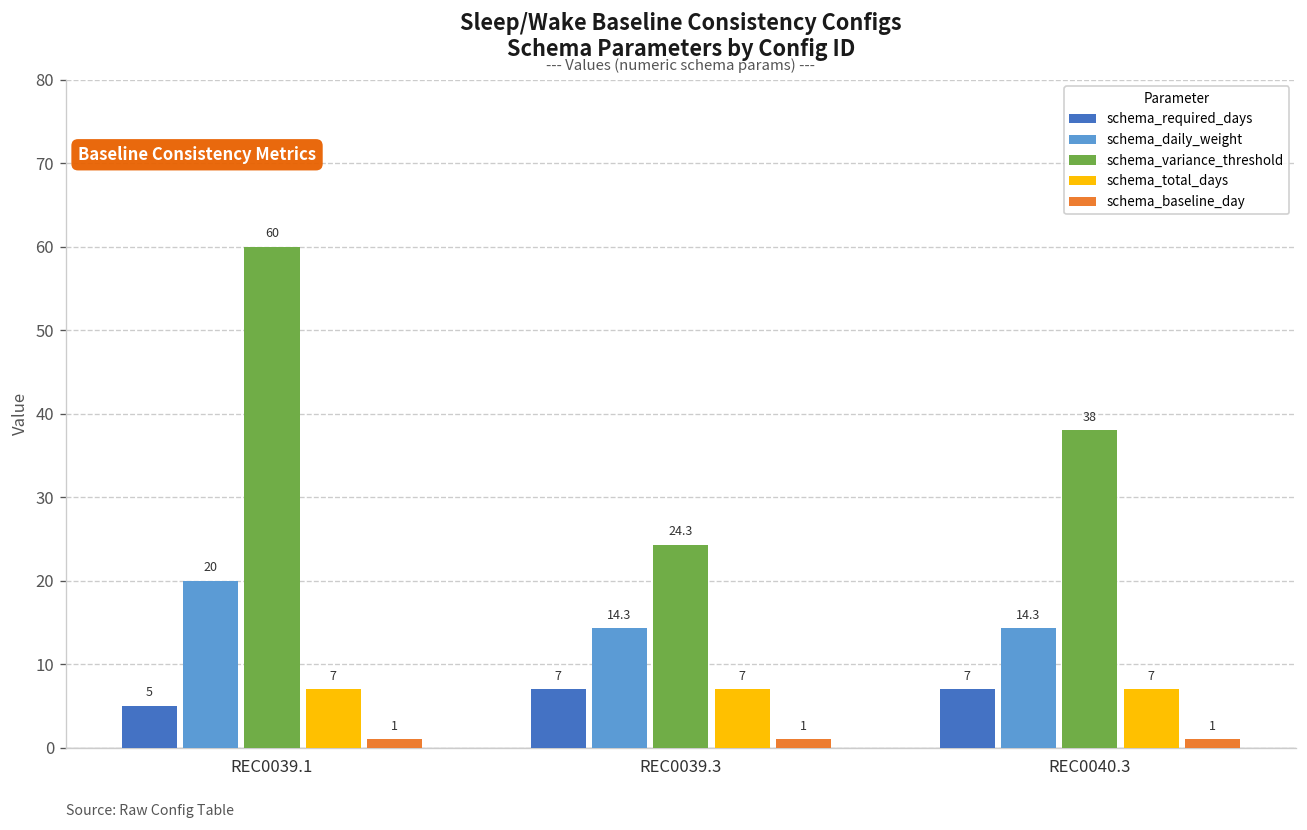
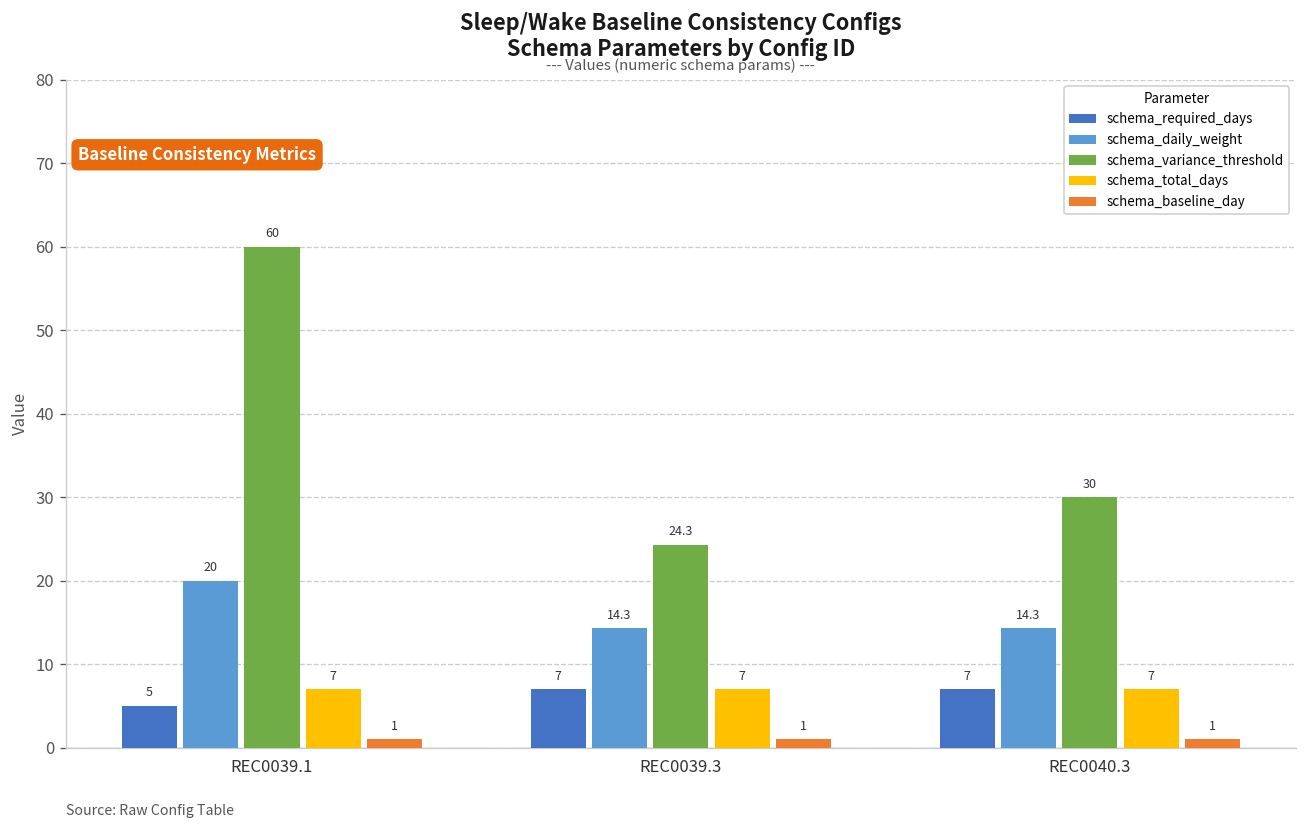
schema_variance_threshold, REC0040.3: 38 -> 30
